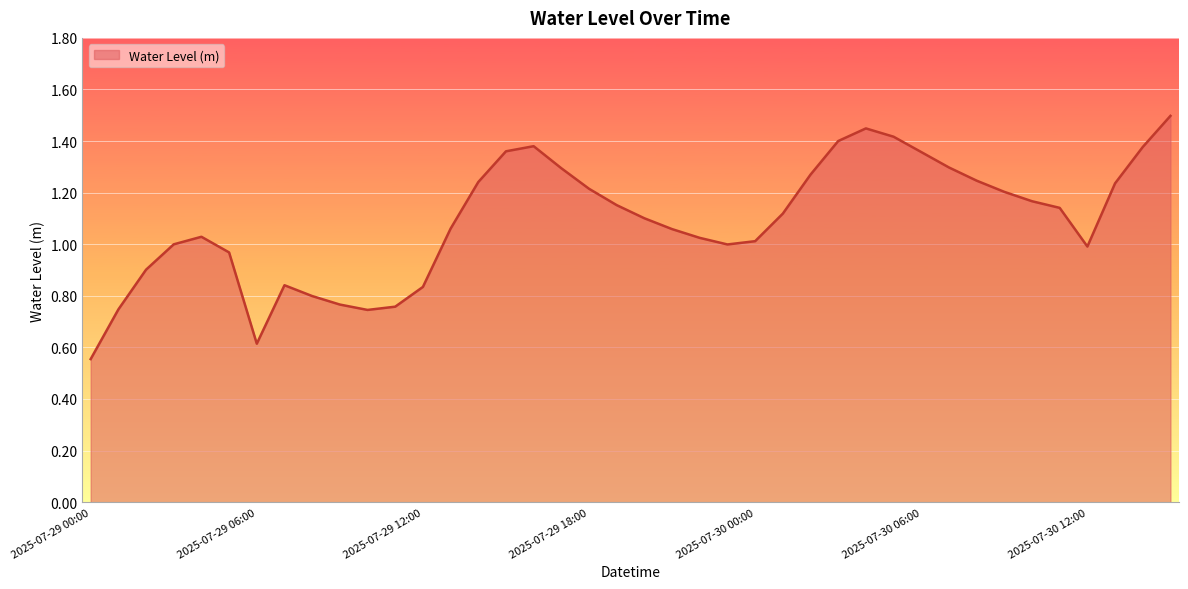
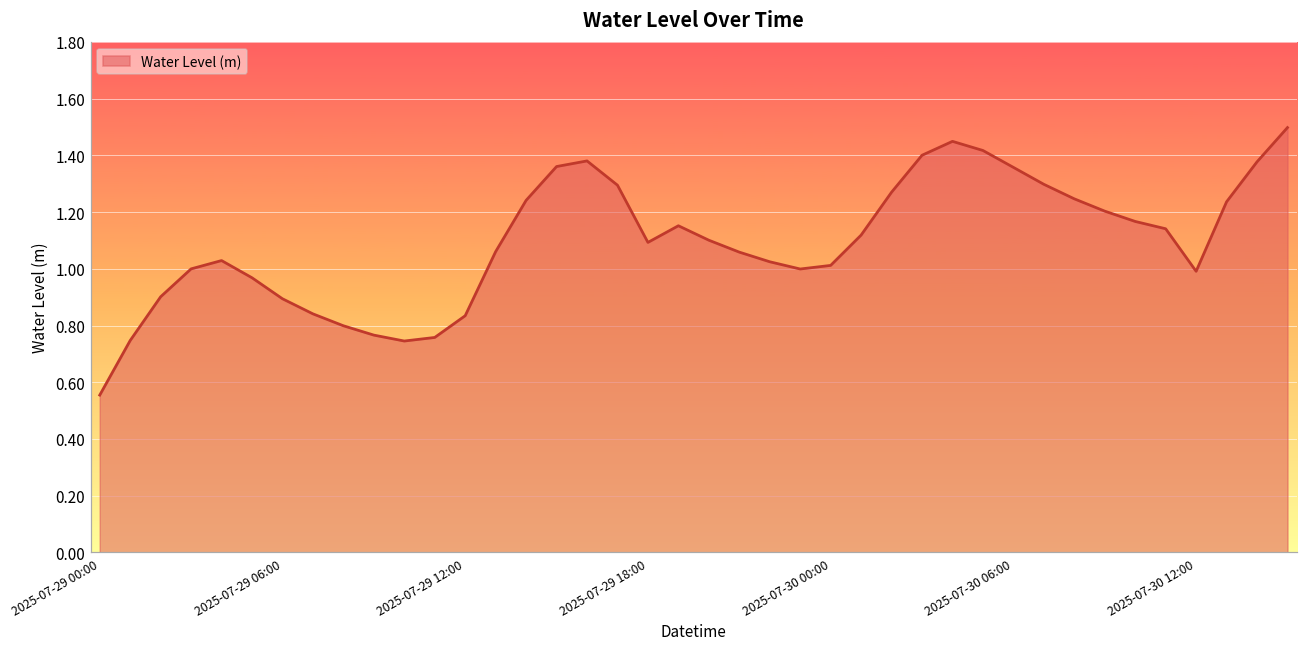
2025-07-29 06:00: 0.61 -> 0.89
2025-07-29 18:00: 1.22 -> 1.09
